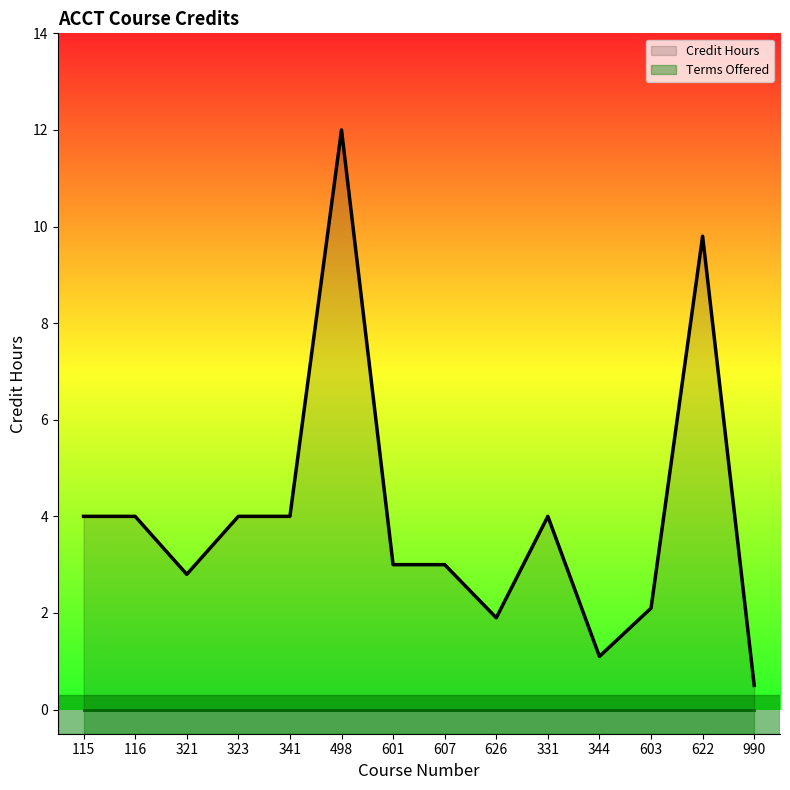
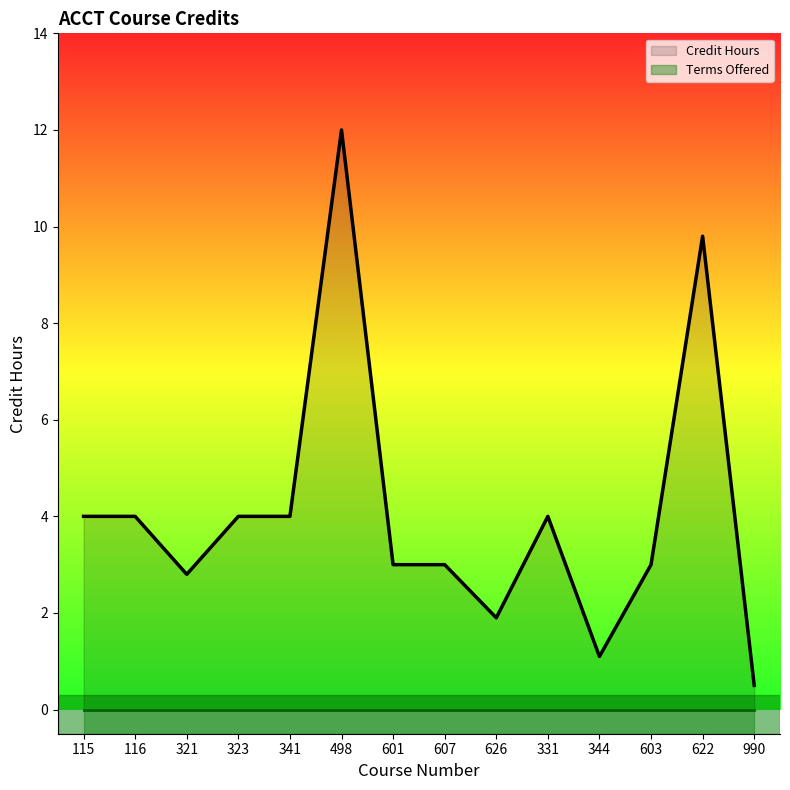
Credit Hours, 603: 2.1 -> 3.0
